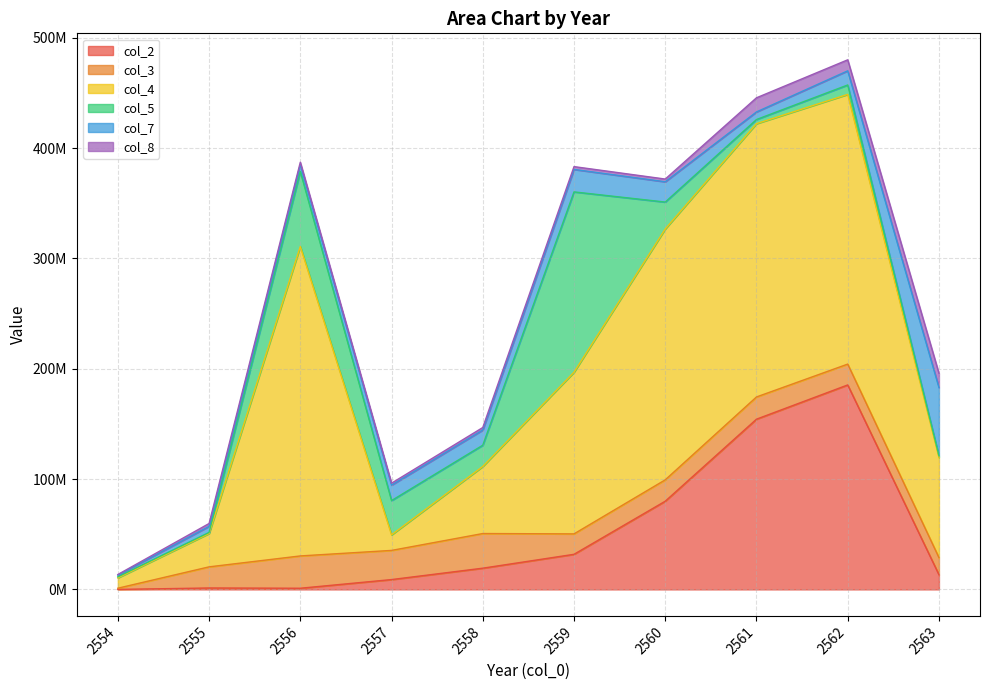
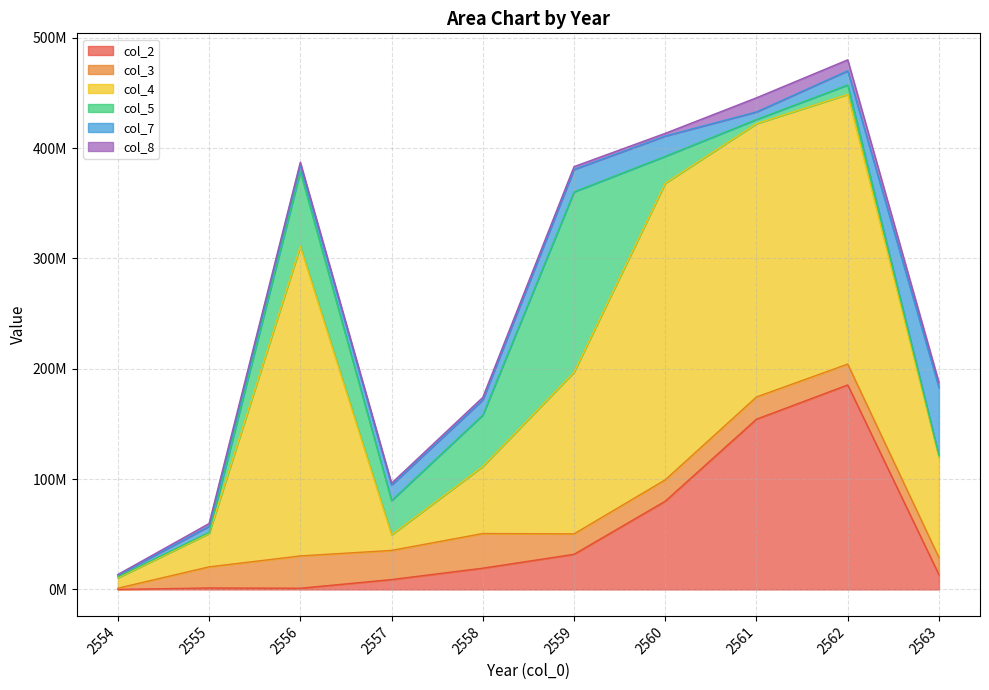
col_5, 2558: 19000000 -> 47000000
col_4, 2560: 227000000 -> 269000000
col_8, 2563: 13000000 -> 5000000
